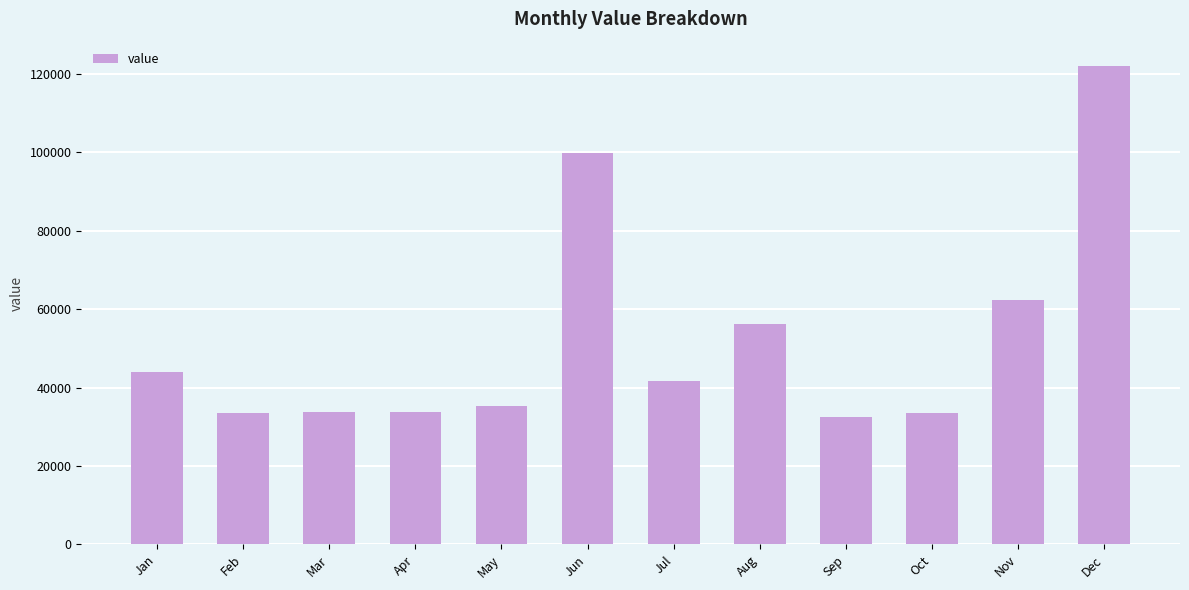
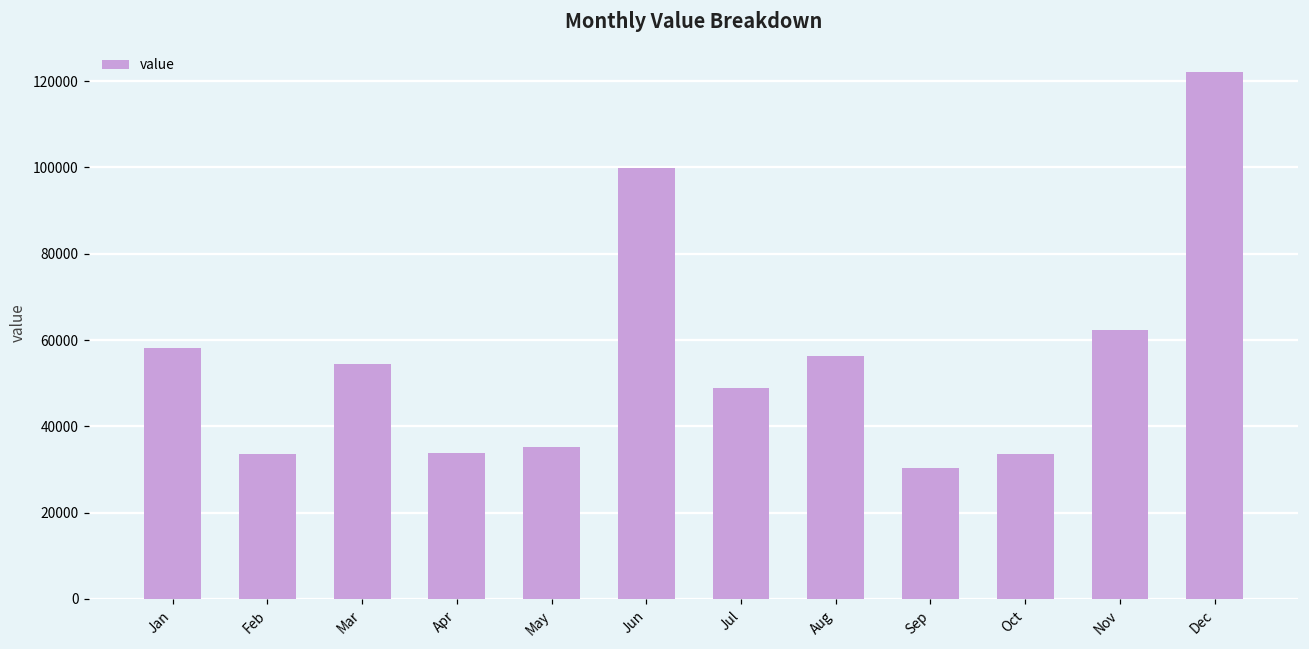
Jan: 44000 -> 58000
Mar: 34000 -> 54000
Jul: 42000 -> 49000
Sep: 33000 -> 30000
